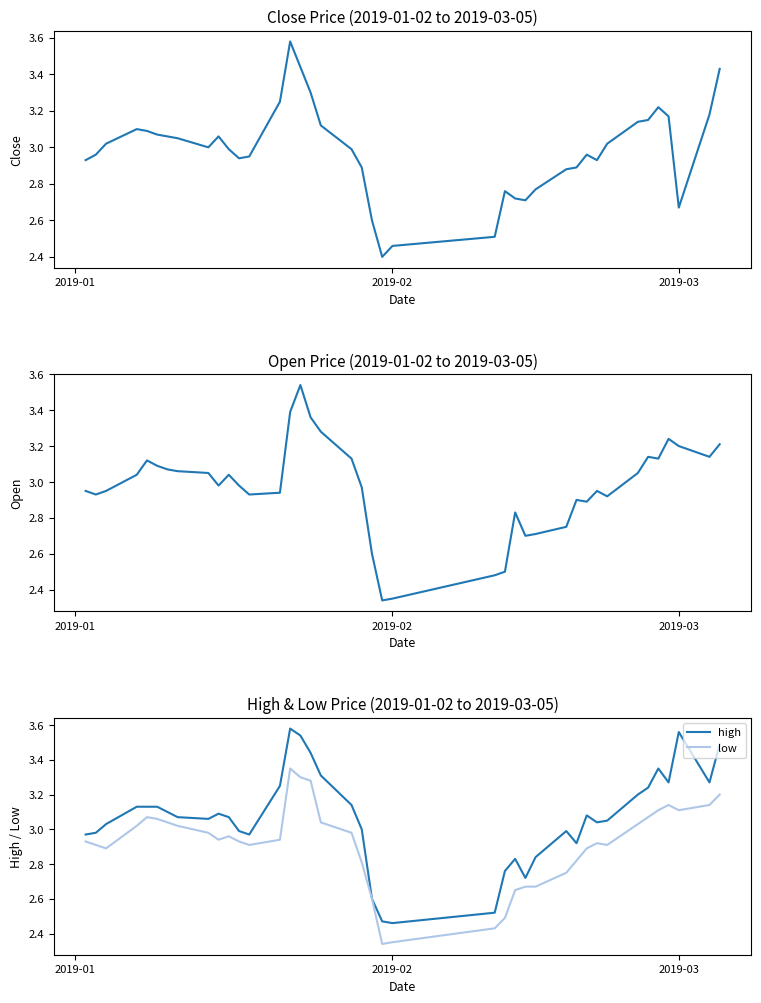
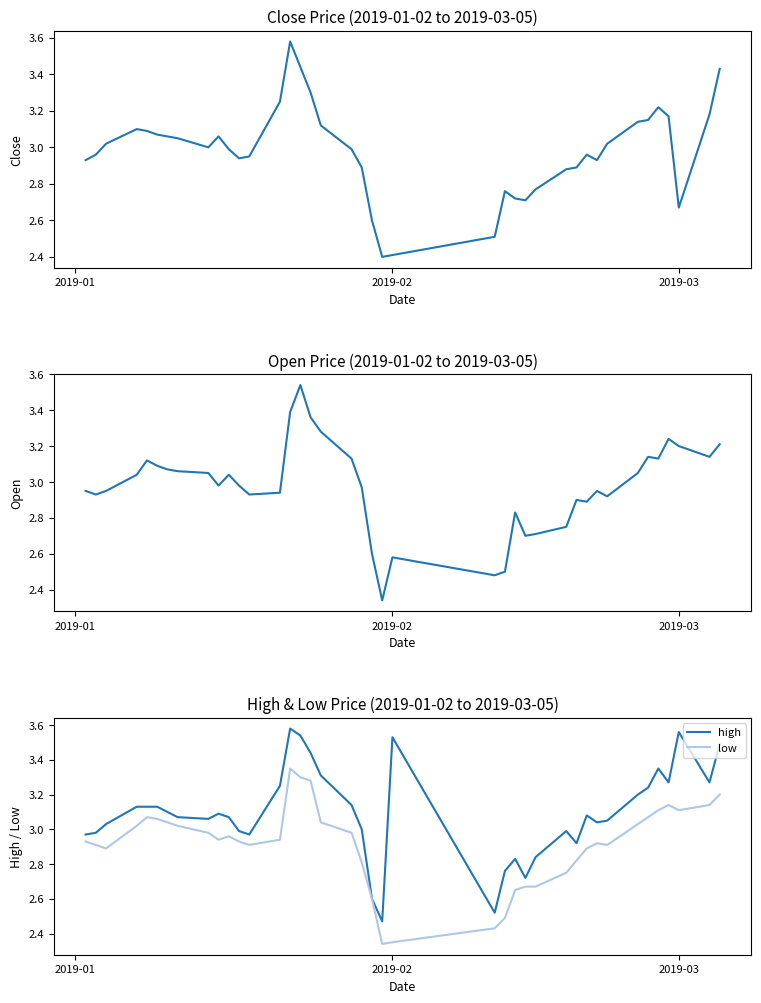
Close Price (2019-01-02 to 2019-03-05), 2019-02: 2.46 -> 2.41
Open Price (2019-01-02 to 2019-03-05), 2019-02: 2.35 -> 2.58
High & Low Price (2019-01-02 to 2019-03-05), high, 2019-02: 2.46 -> 3.53
